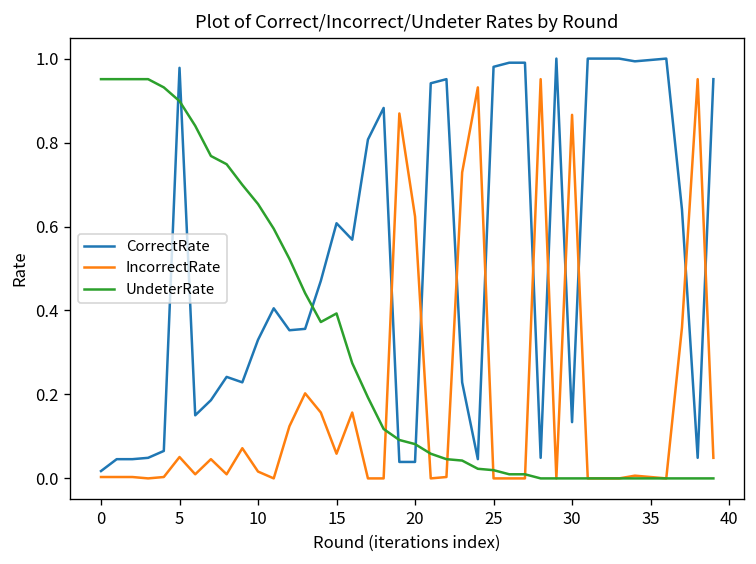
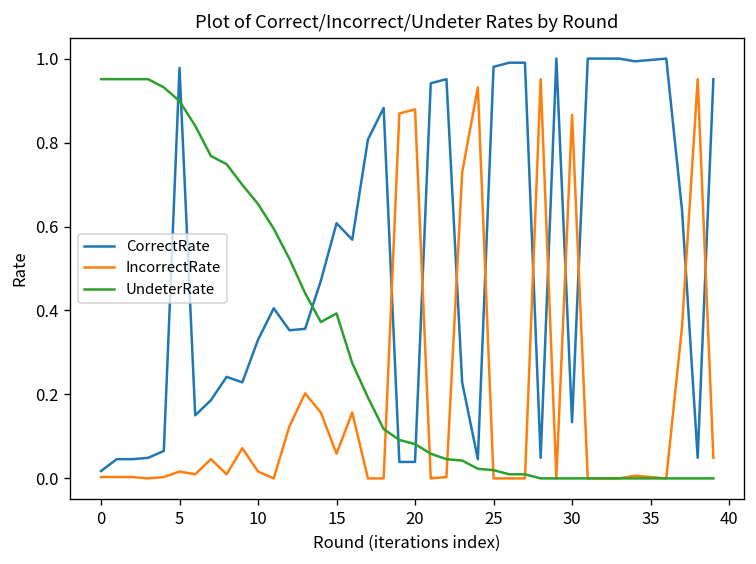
IncorrectRate, 5: 0.05 -> 0.02
IncorrectRate, 20: 0.62 -> 0.88
